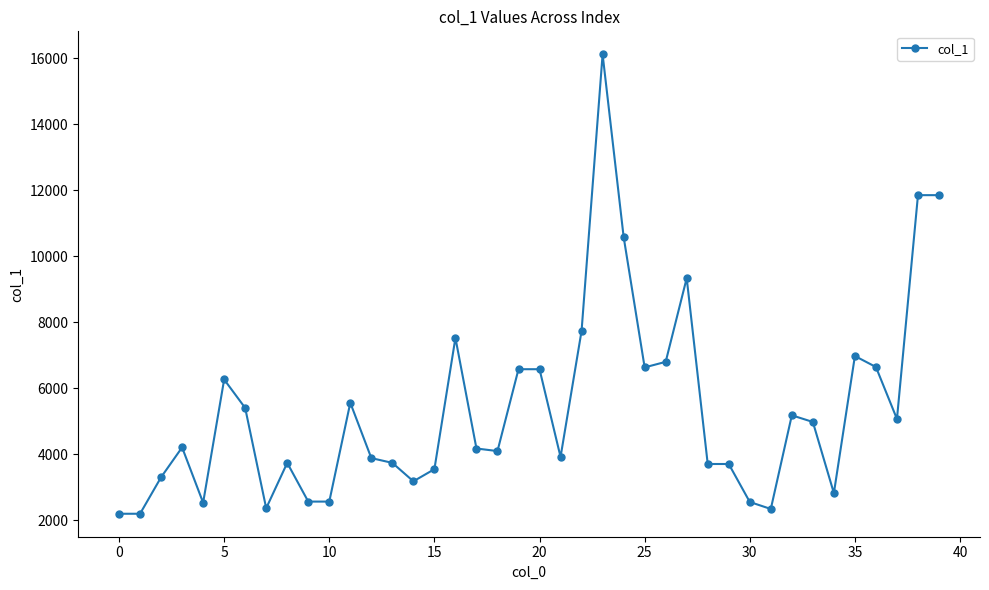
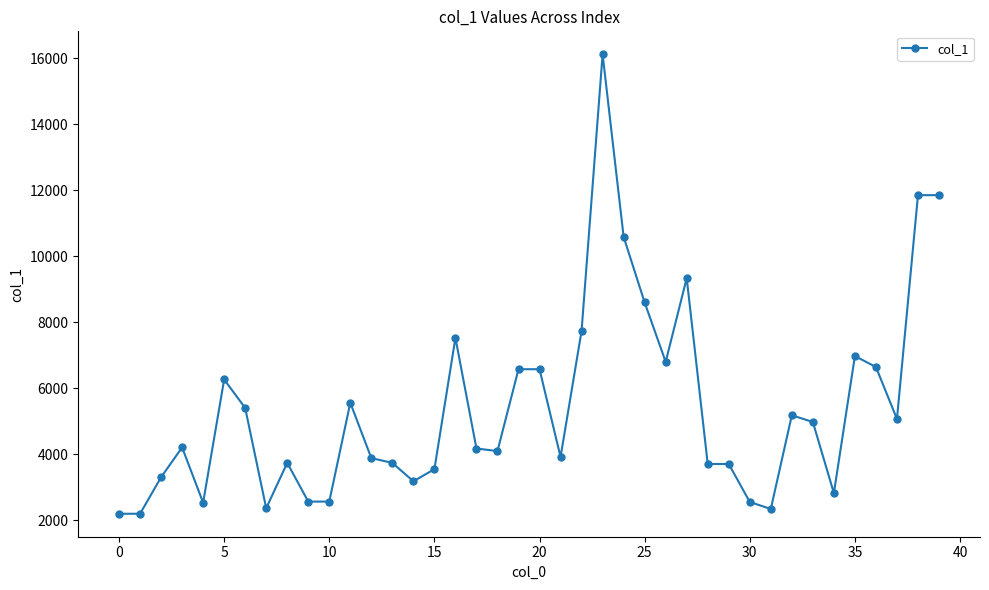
25: 6600 -> 8600
